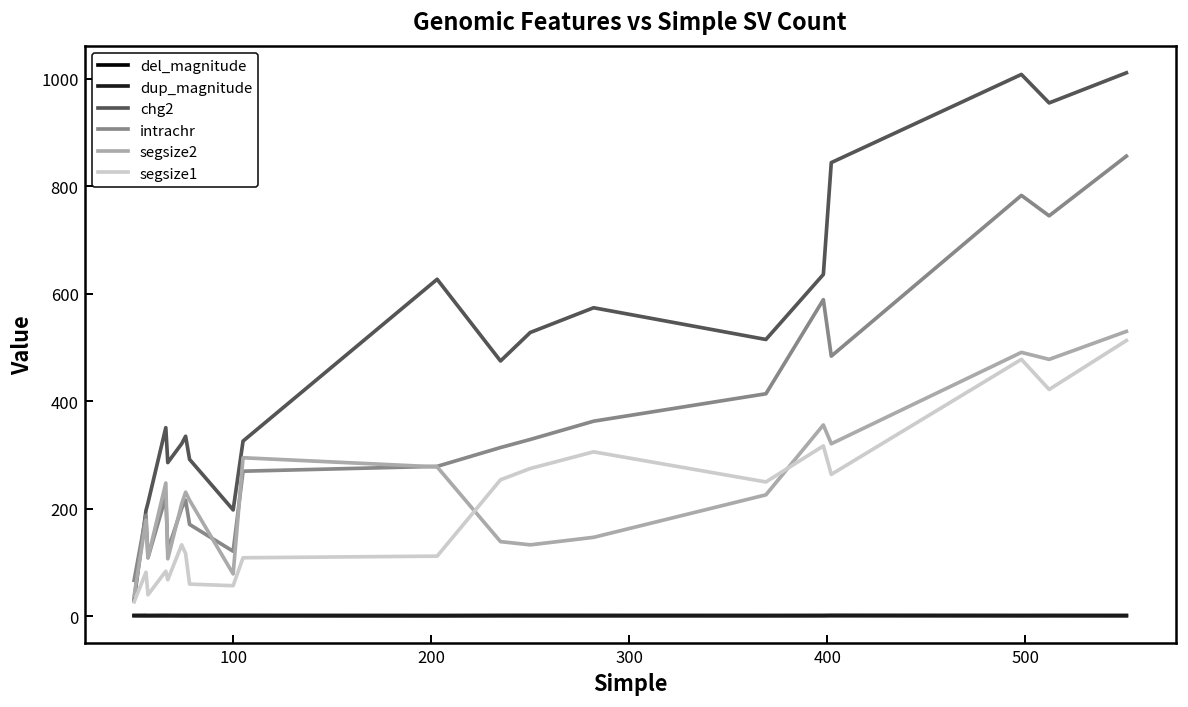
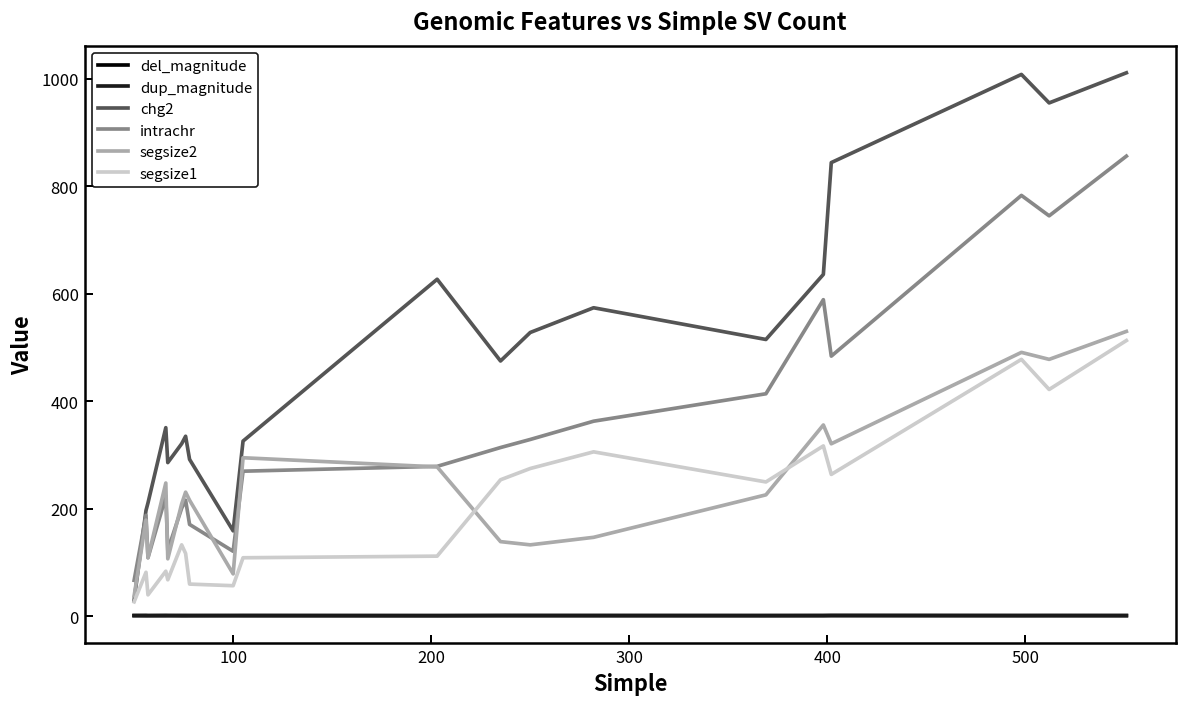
chg2, 100: 200 -> 160
